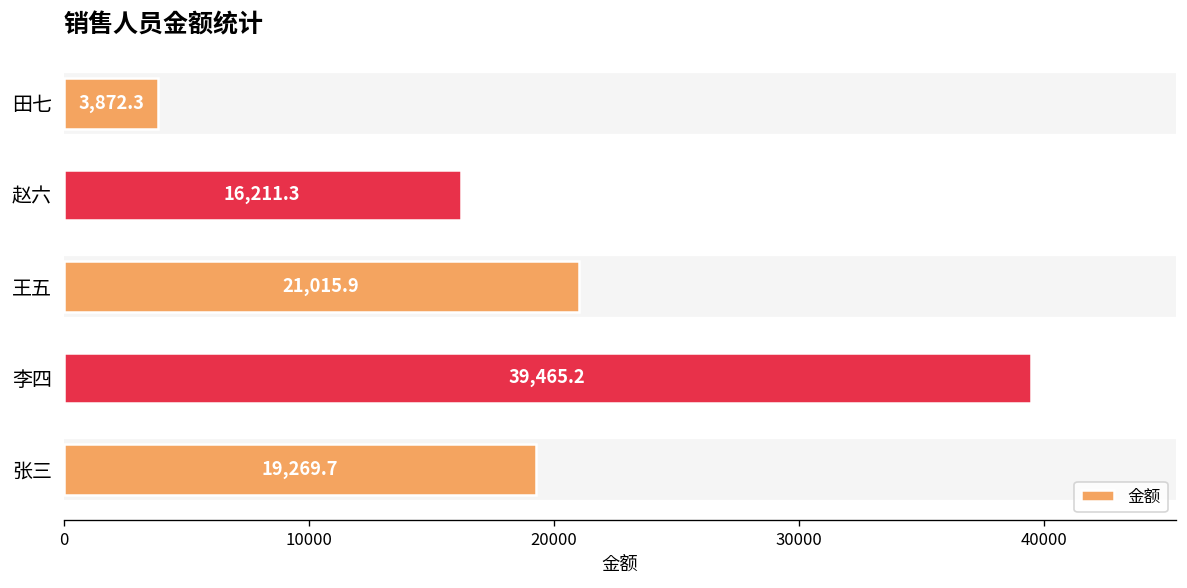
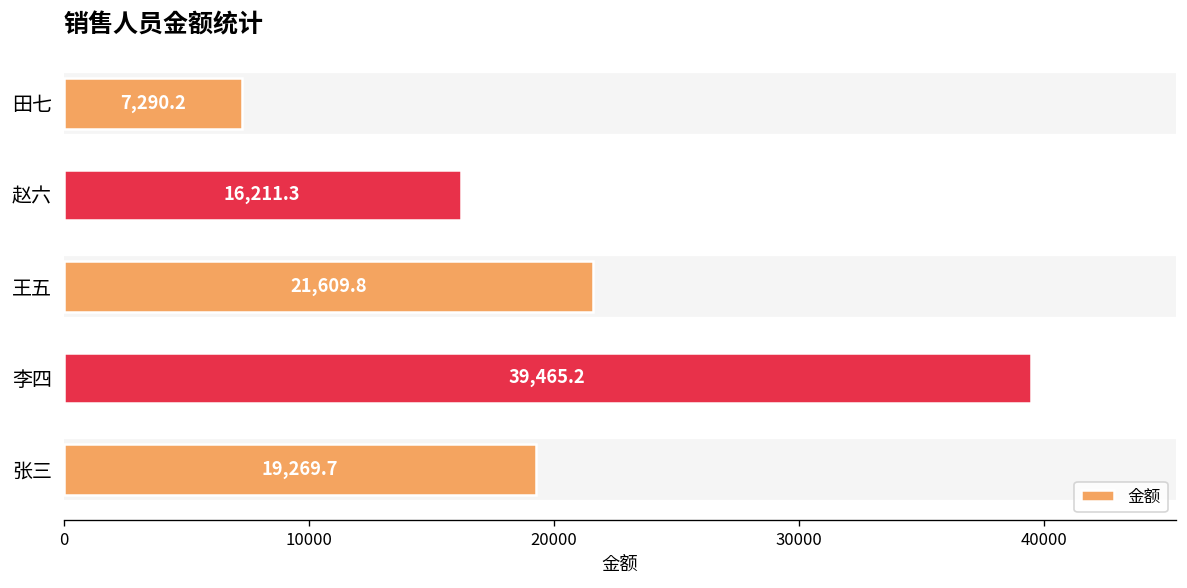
田七: 3,872.3 -> 7,290.2
王五: 21,015.9 -> 21,609.8
